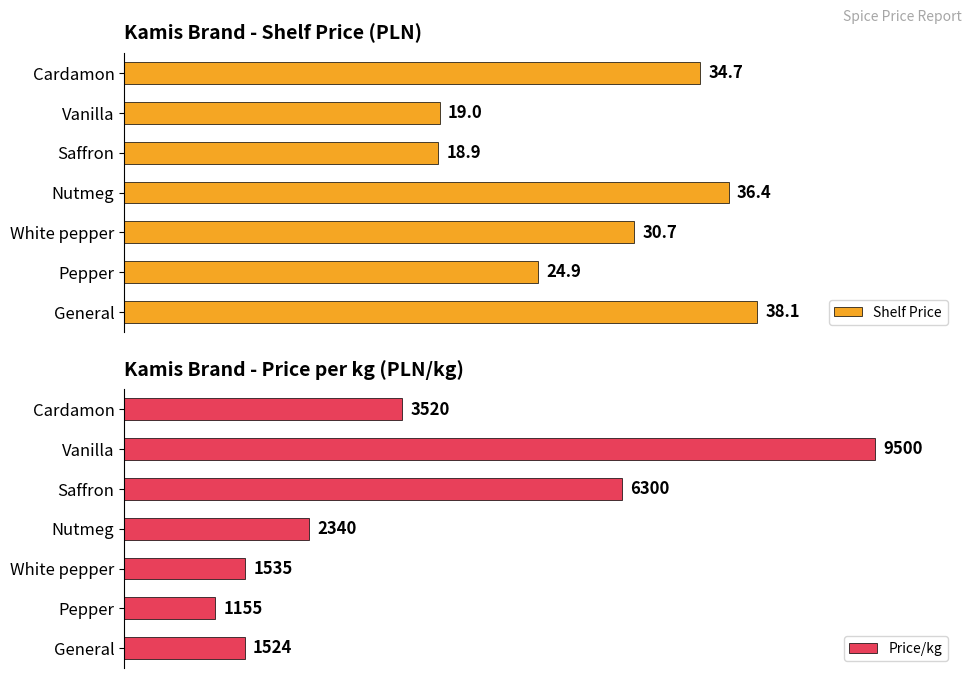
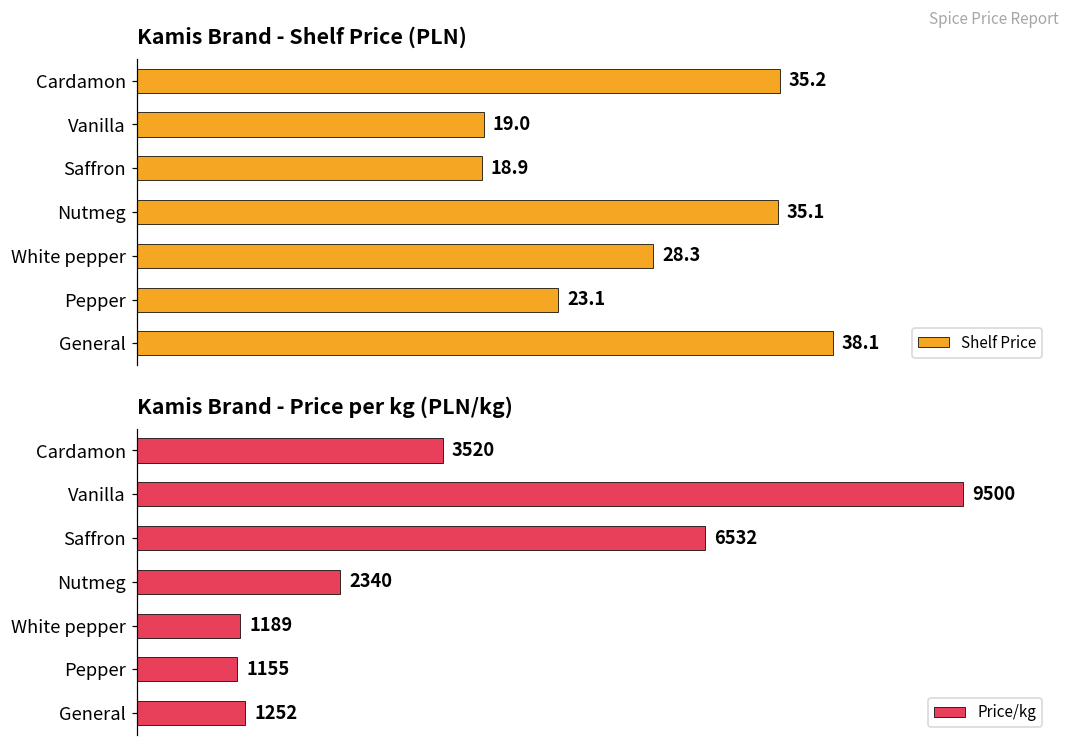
Kamis Brand - Shelf Price (PLN), Cardamon: 34.7 -> 35.2
Kamis Brand - Shelf Price (PLN), Nutmeg: 36.4 -> 35.1
Kamis Brand - Shelf Price (PLN), White pepper: 30.7 -> 28.3
Kamis Brand - Shelf Price (PLN), Pepper: 24.9 -> 23.1
Kamis Brand - Price per kg (PLN/kg), Saffron: 6300 -> 6532
Kamis Brand - Price per kg (PLN/kg), White pepper: 1535 -> 1189
Kamis Brand - Price per kg (PLN/kg), General: 1524 -> 1252
